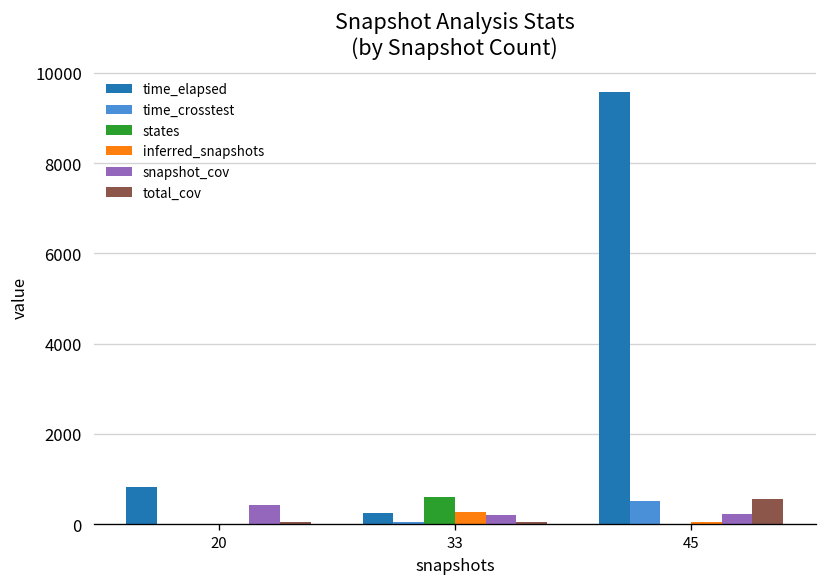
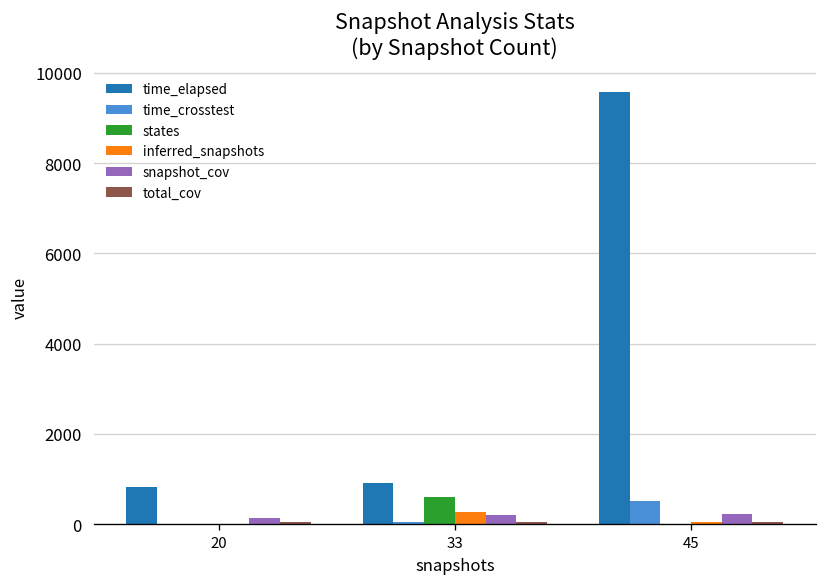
snapshot_cov, 20: 400 -> 100
time_elapsed, 33: 300 -> 900
total_cov, 45: 600 -> 0
